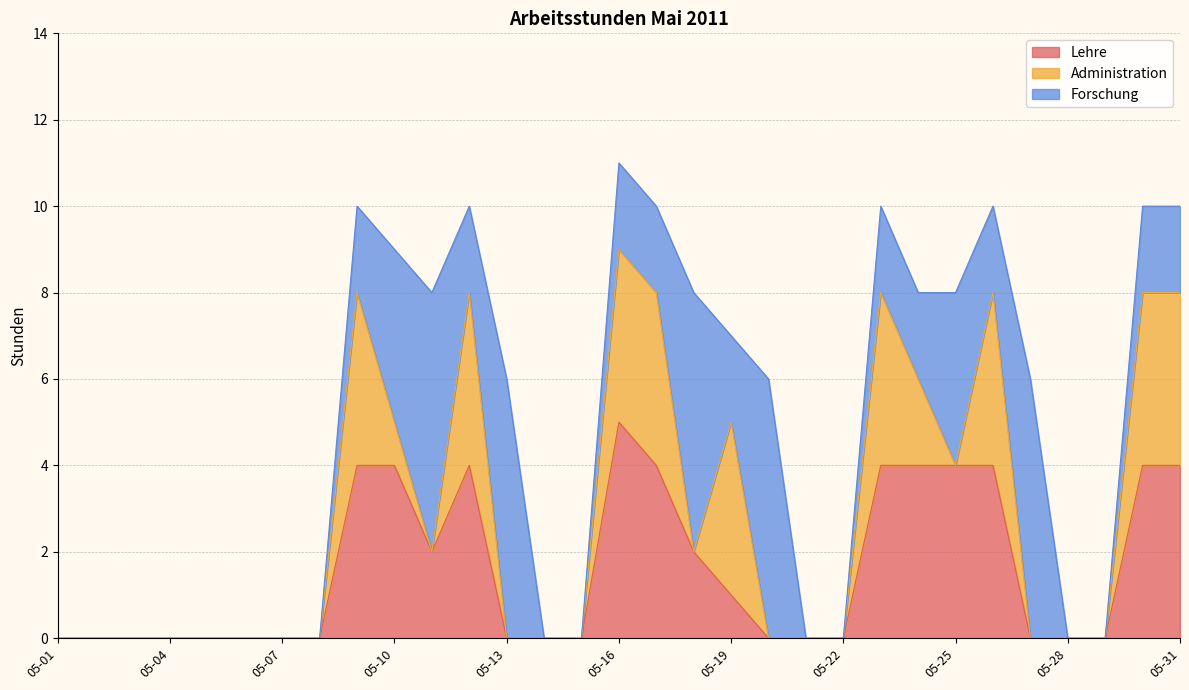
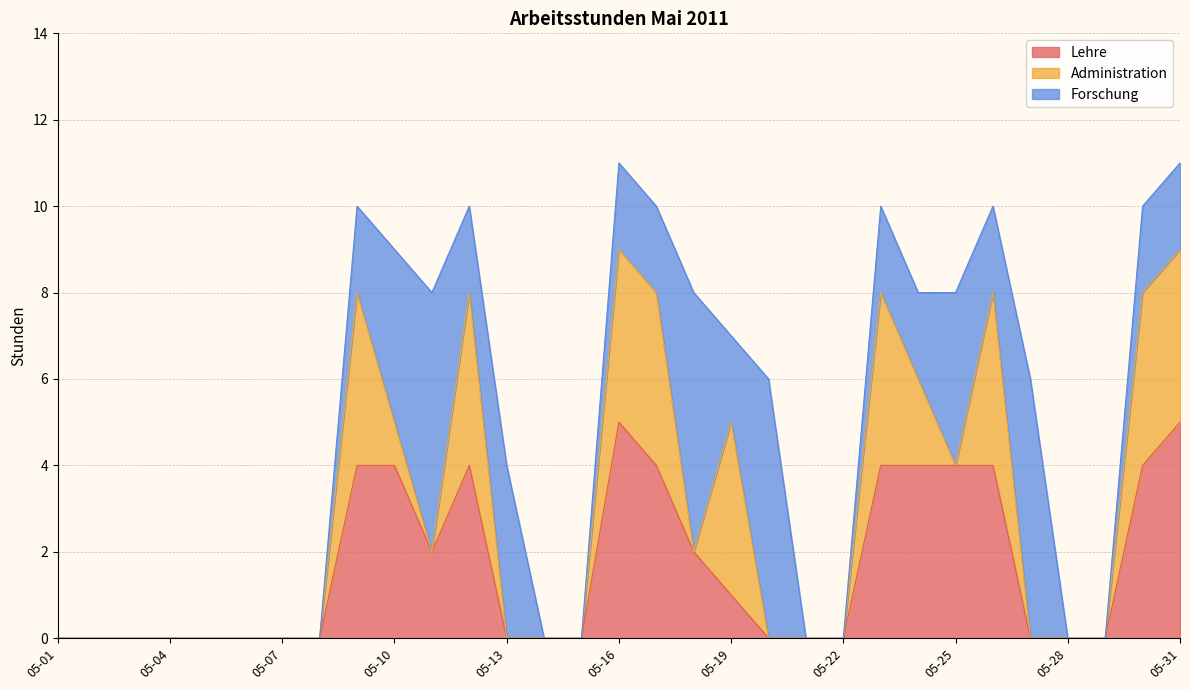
Forschung, 05-13: 6 -> 4
Lehre, 05-31: 4 -> 5
